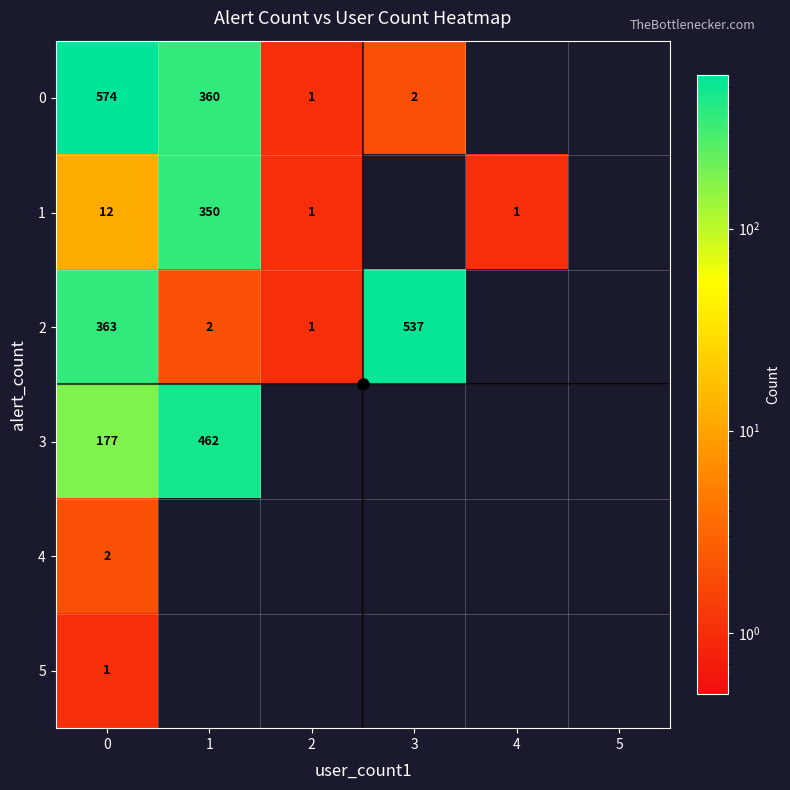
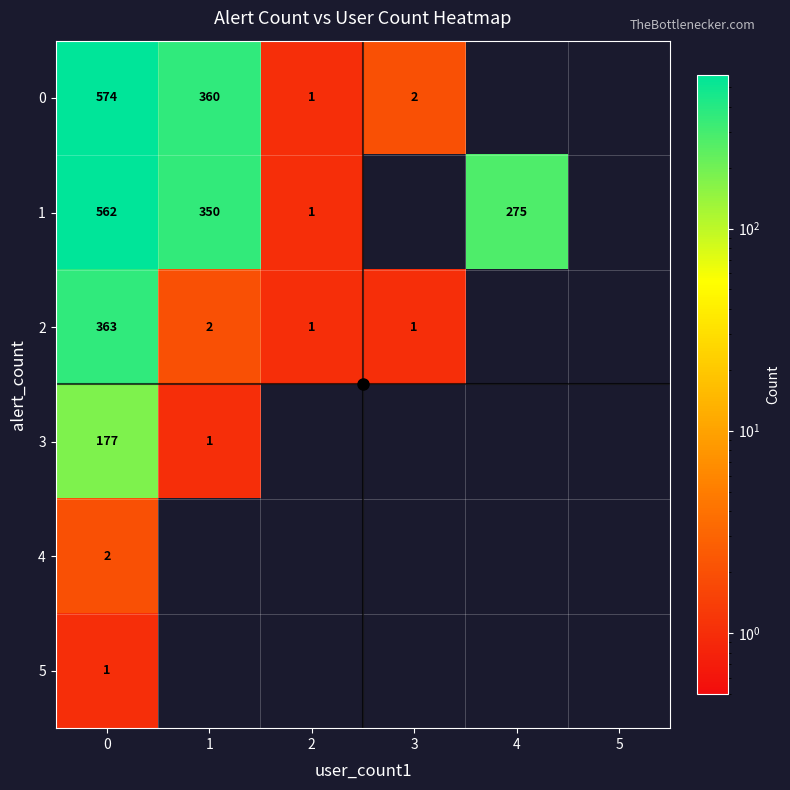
1, 0: 12 -> 562
1, 4: 1 -> 275
2, 3: 537 -> 1
3, 1: 462 -> 1
